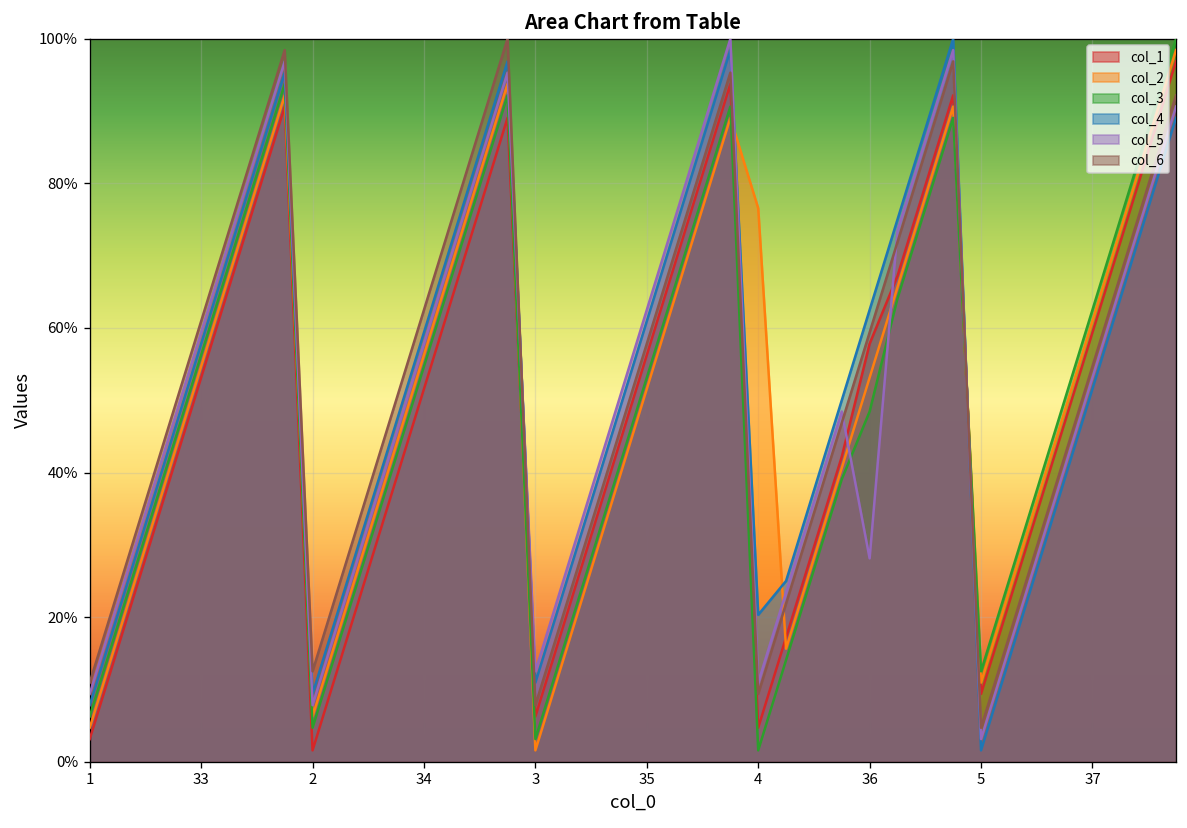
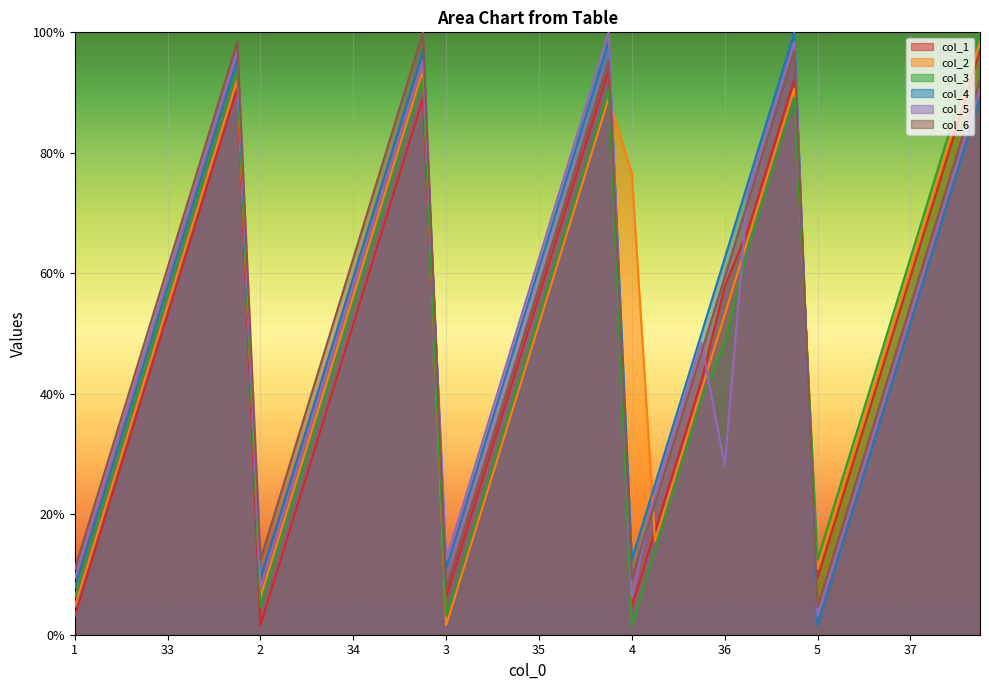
col_4, 4: 20% -> 13%
col_5, 4: 11% -> 6%
